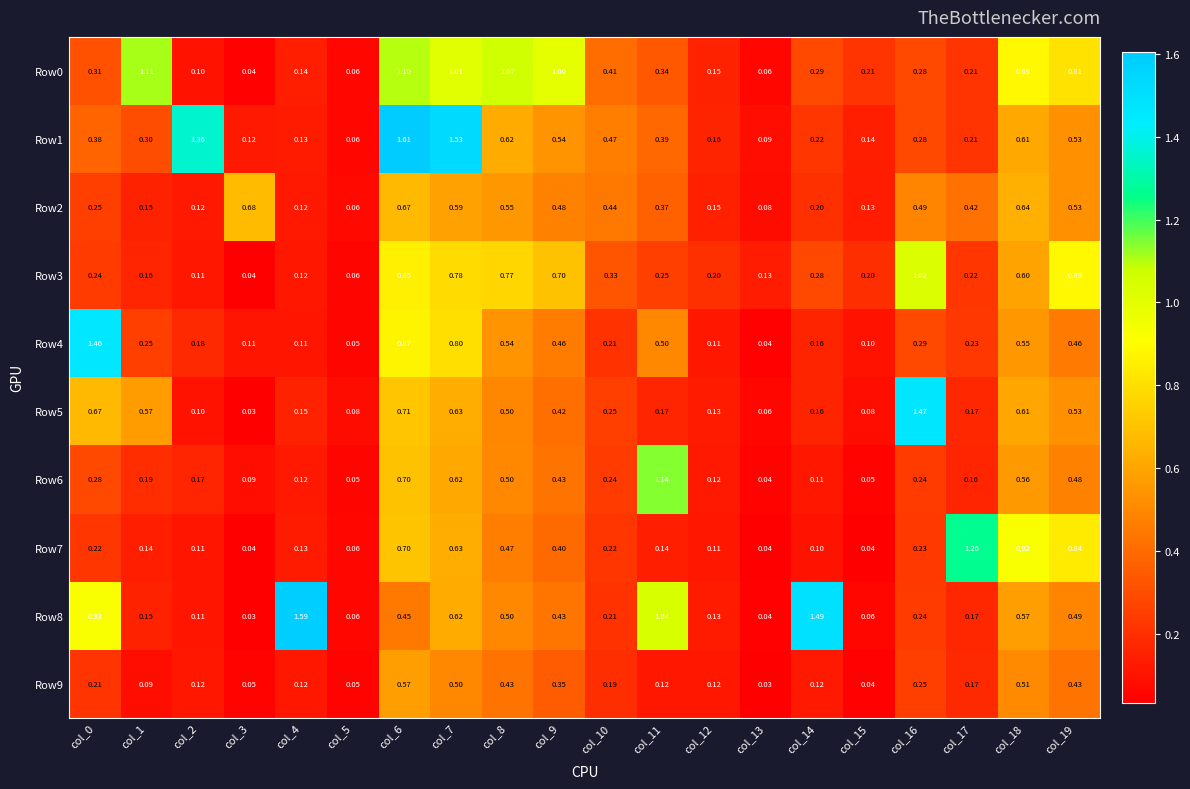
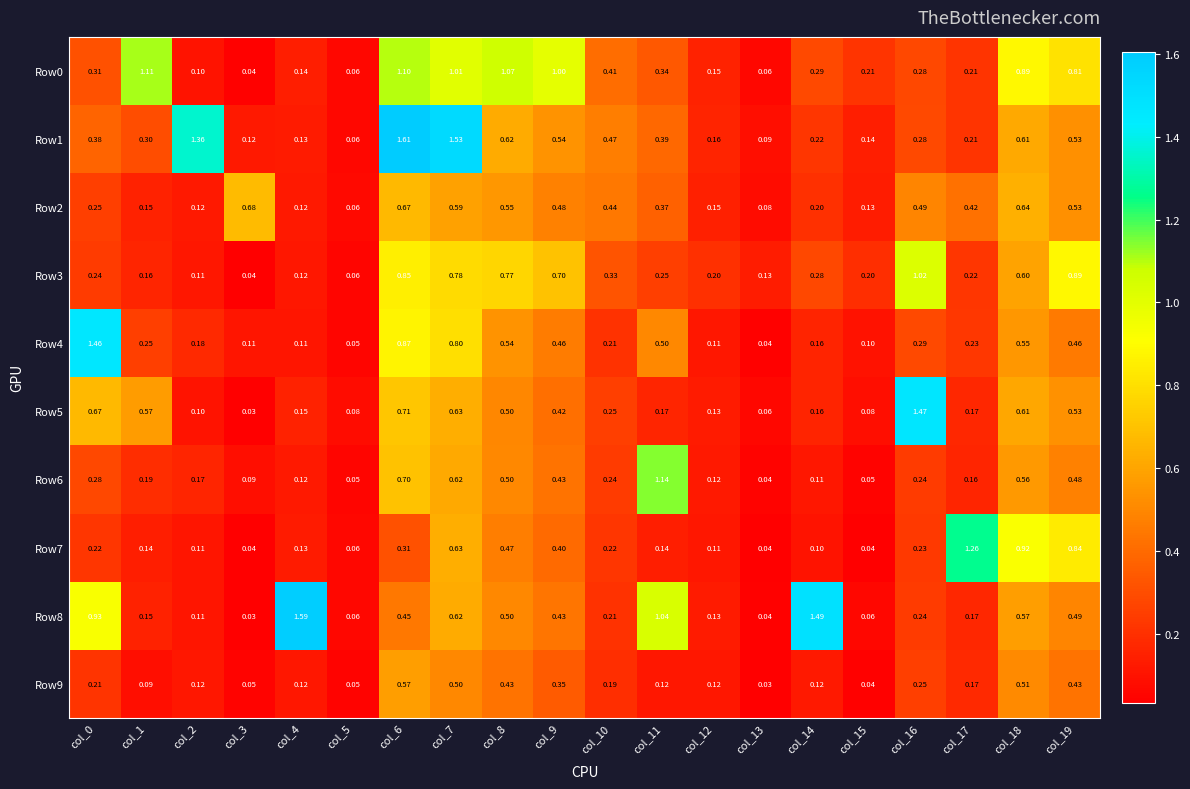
Row7, col_6: 0.70 -> 0.31
